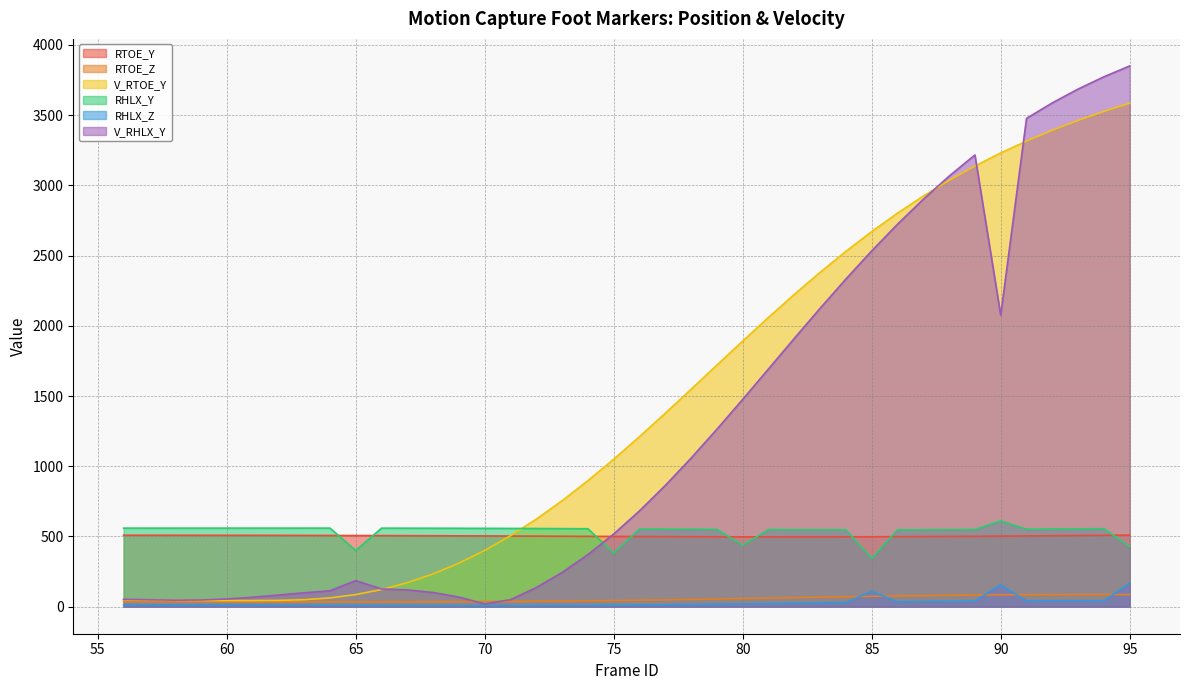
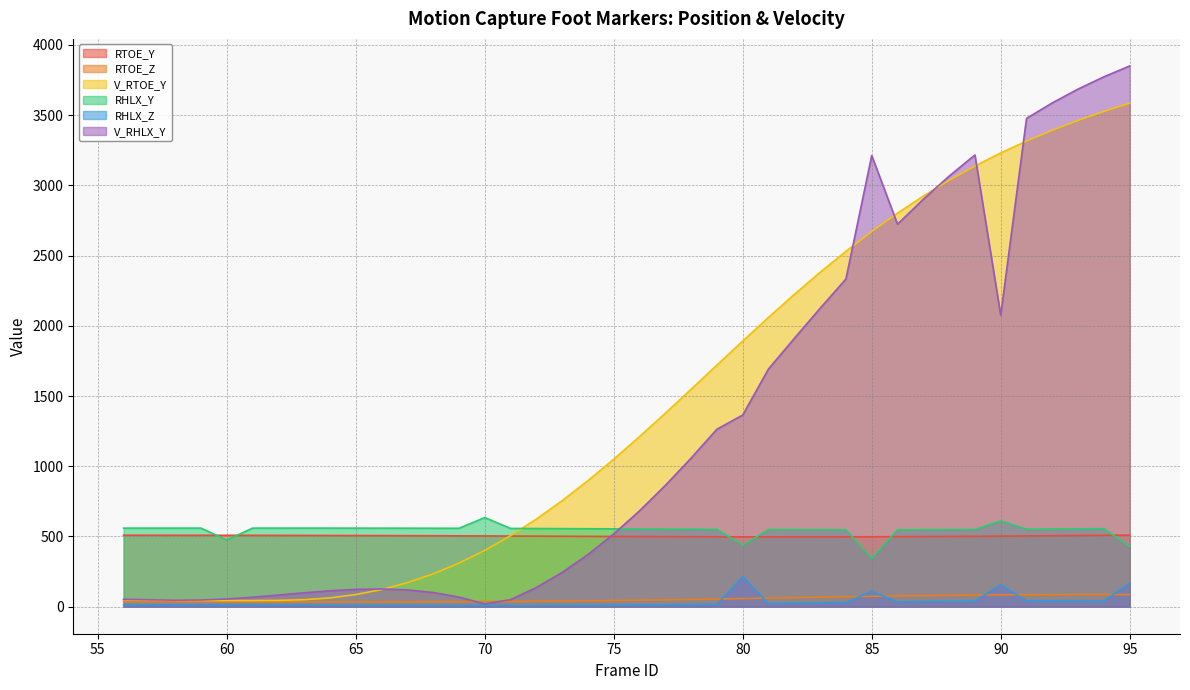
RHLX_Y, 60: 560 -> 470
RHLX_Y, 65: 400 -> 560
V_RHLX_Y, 65: 190 -> 120
RHLX_Y, 70: 560 -> 630
RHLX_Y, 75: 380 -> 550
RHLX_Z, 80: 20 -> 210
V_RHLX_Y, 80: 1480 -> 1360
V_RHLX_Y, 85: 2530 -> 3210
